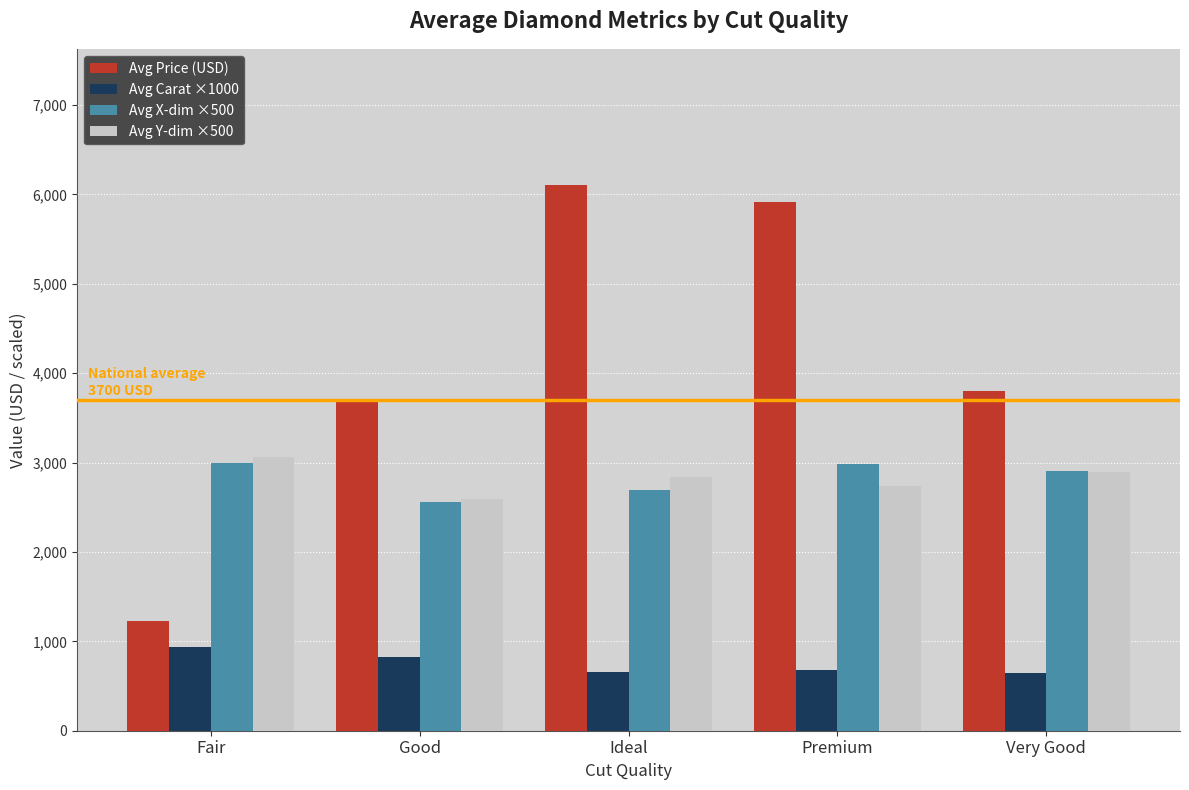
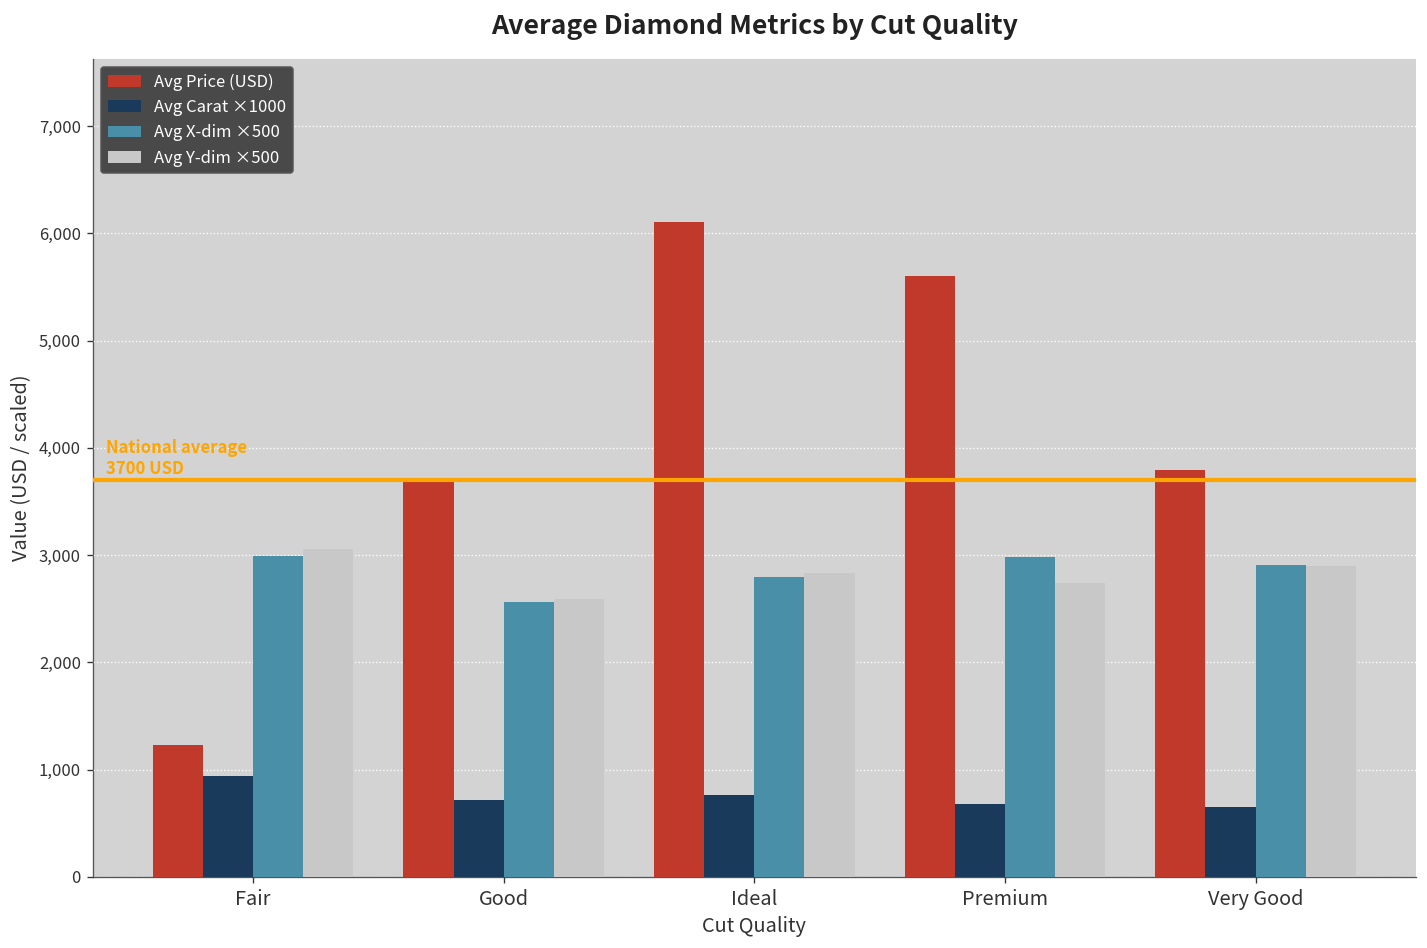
Avg Carat ×1000, Good: 800 -> 700
Avg Carat ×1000, Ideal: 700 -> 800
Avg X-dim ×500, Ideal: 2,700 -> 2,800
Avg Price (USD), Premium: 5,900 -> 5,600
